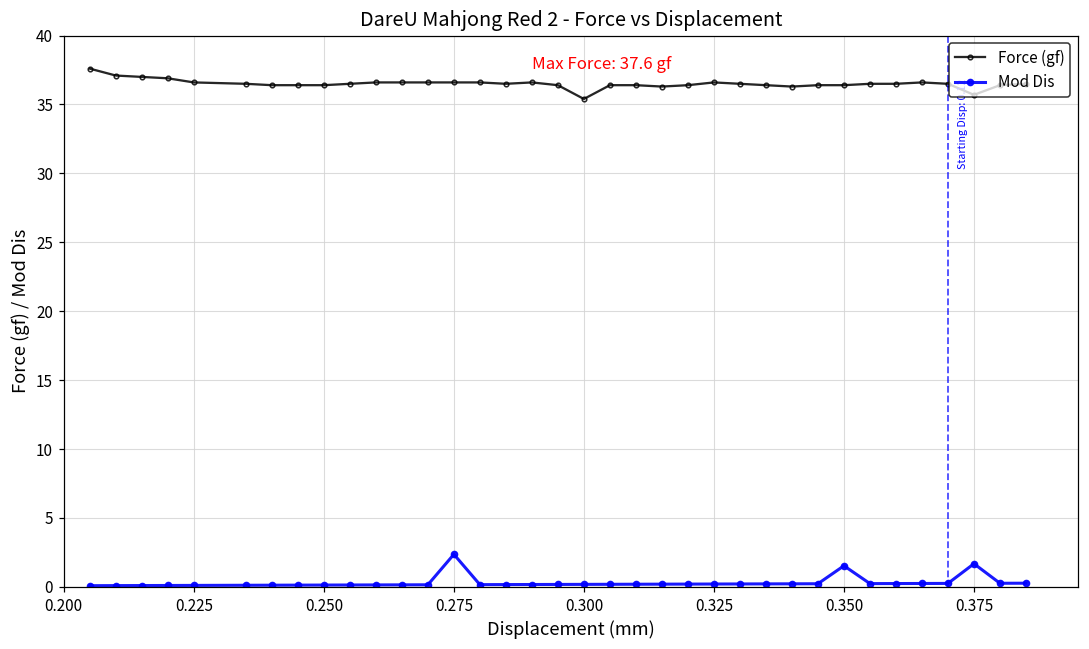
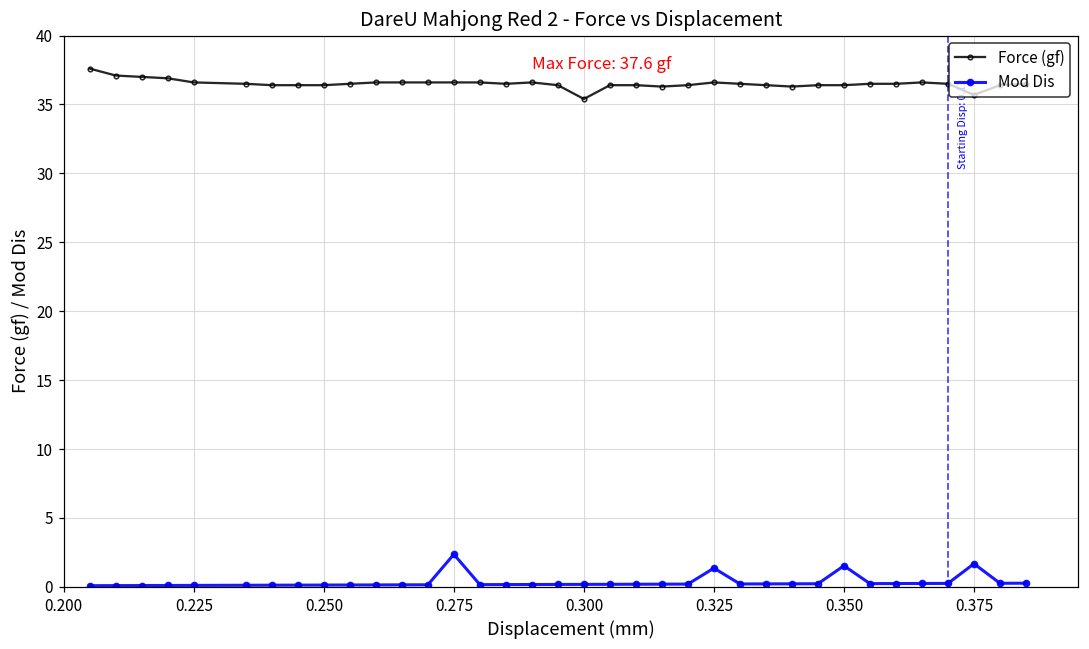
Mod Dis, 0.325: 0.2 -> 1.4
